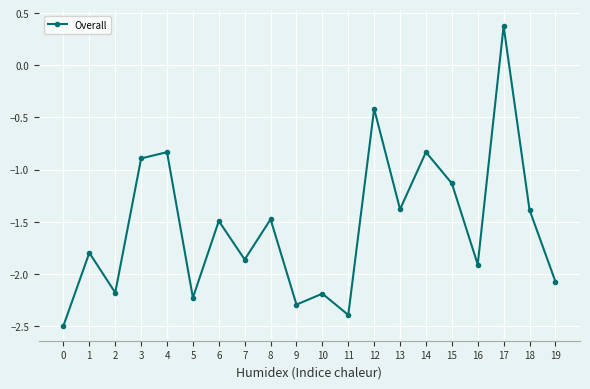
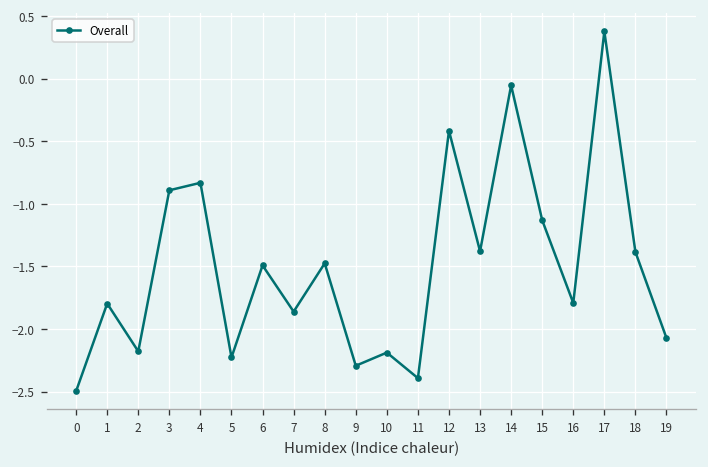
14: -0.83 -> -0.05
16: -1.91 -> -1.79
